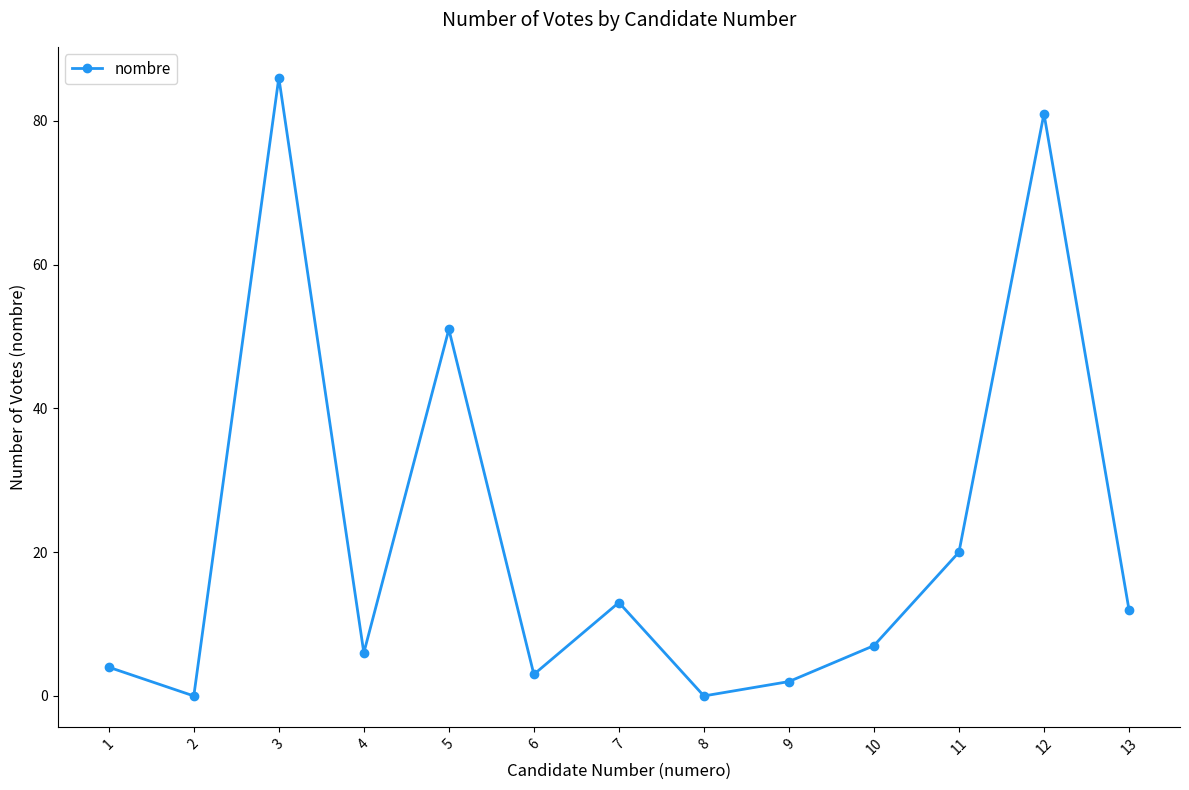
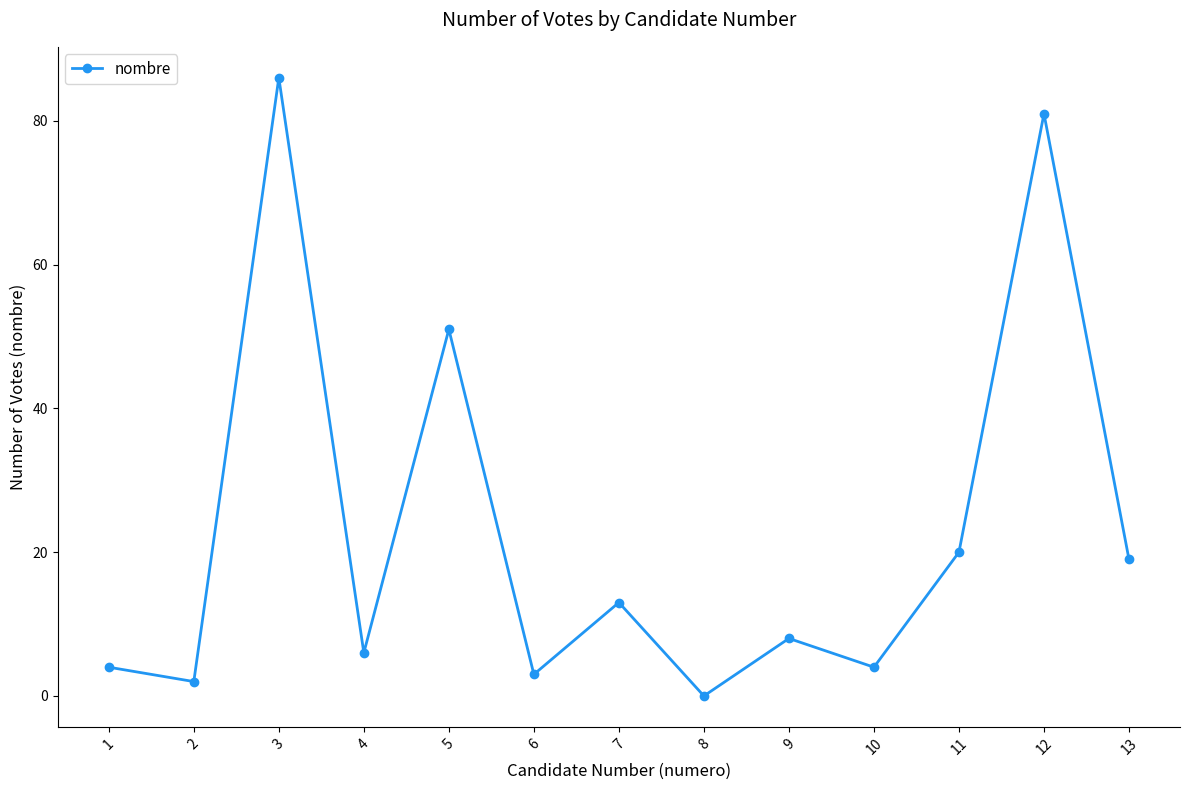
2: 0 -> 2
9: 2 -> 8
10: 7 -> 4
13: 12 -> 19
